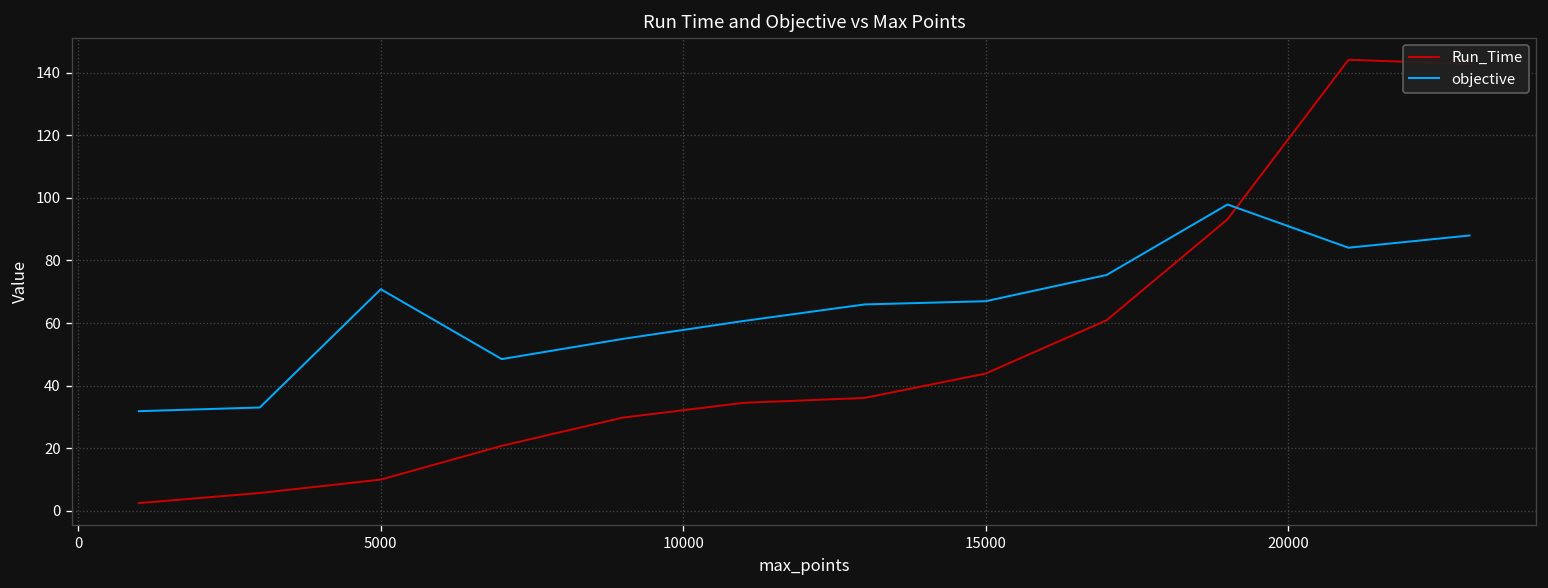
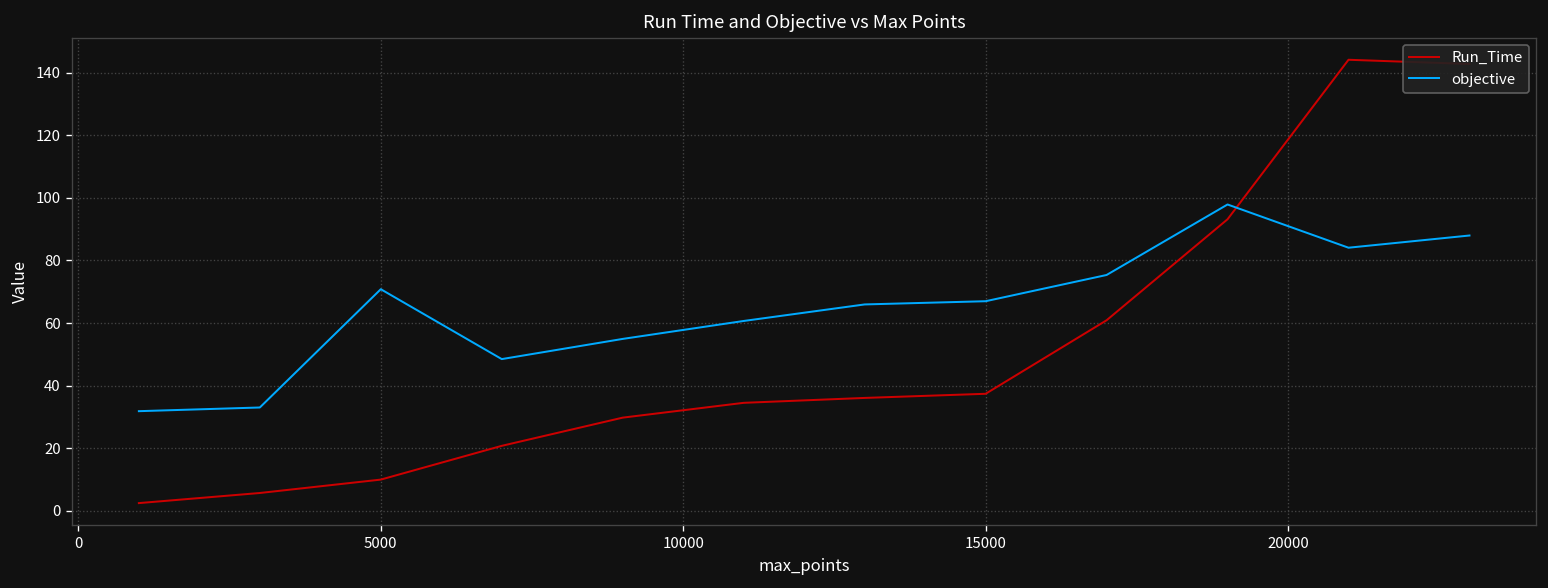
Run_Time, 15000: 44 -> 37
